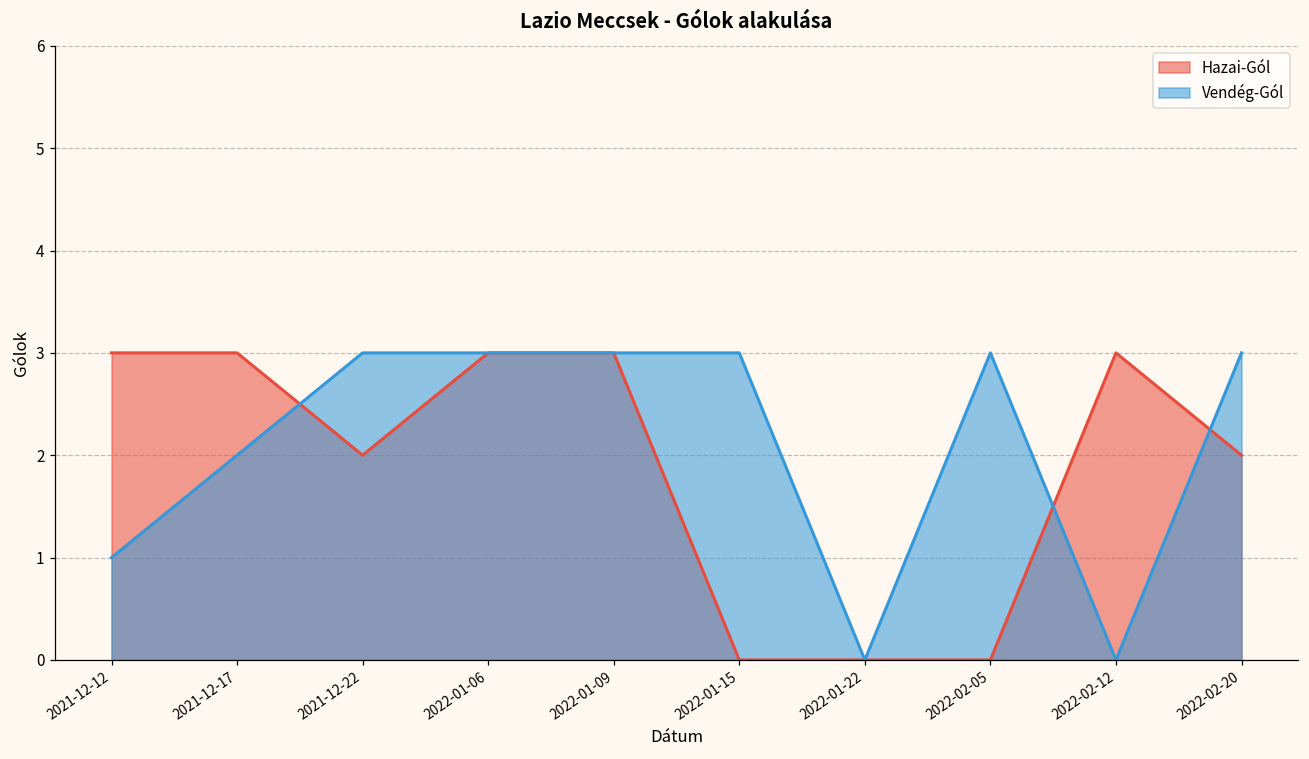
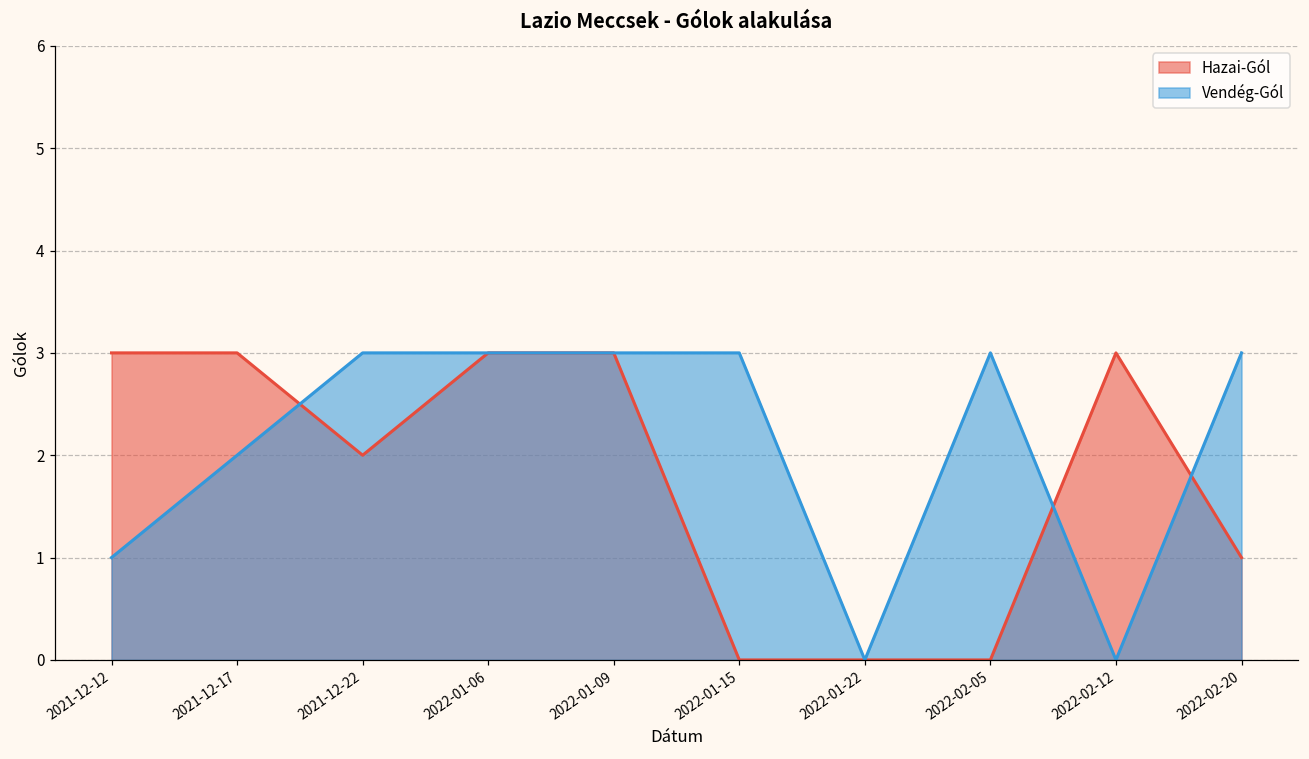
Hazai-Gól, 2022-02-20: 2 -> 1
